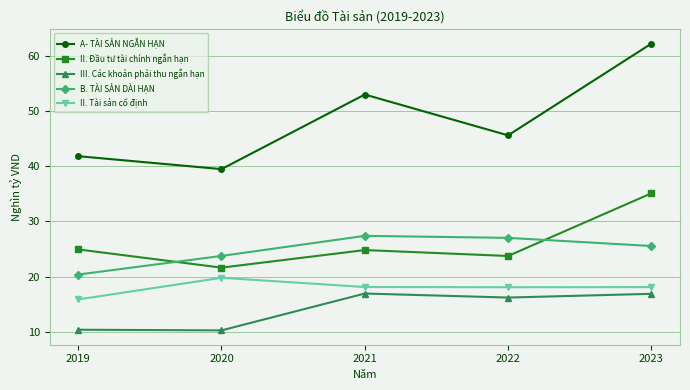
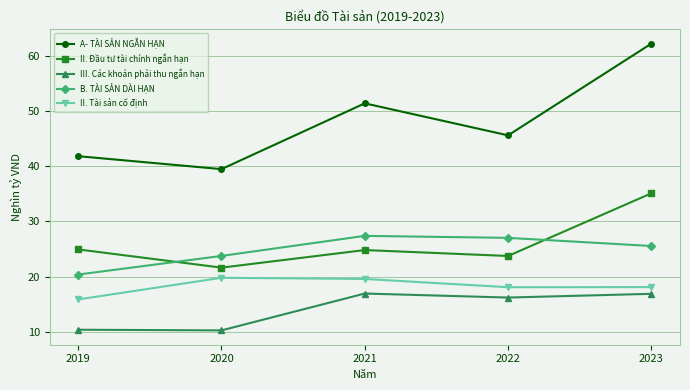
A- TÀI SẢN NGẮN HẠN, 2021: 53 -> 51
II. Tài sản cố định, 2021: 18 -> 20
